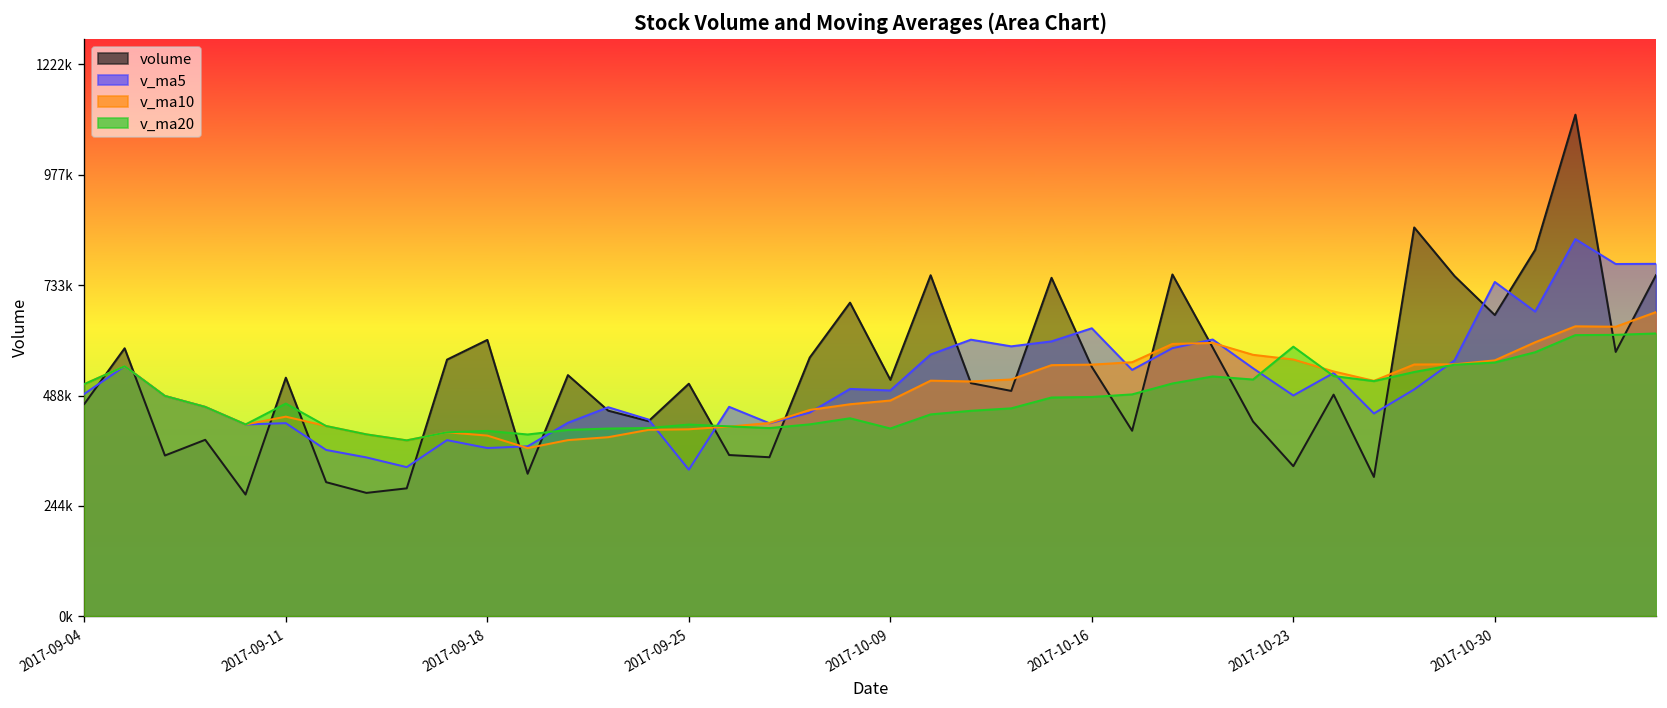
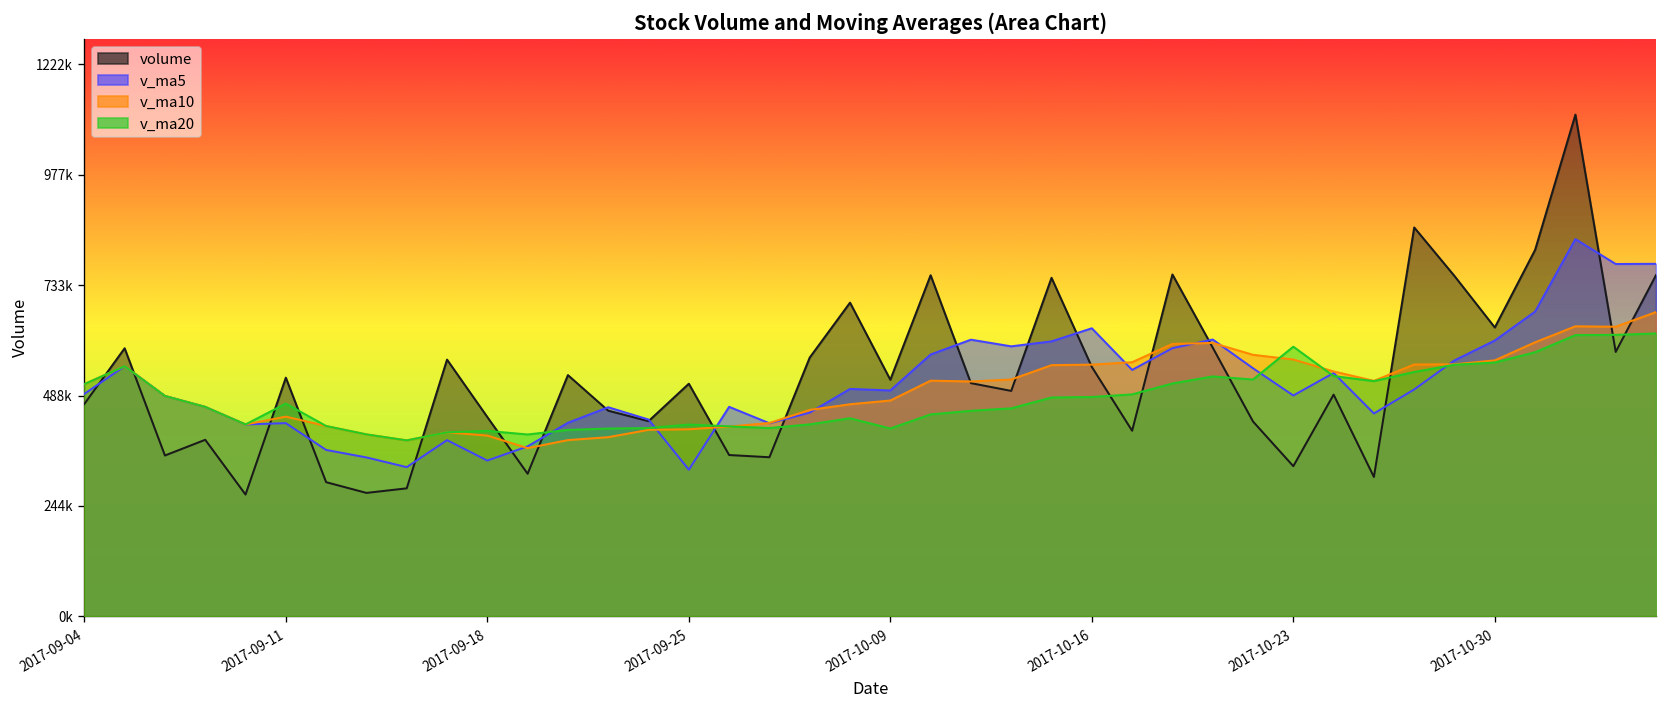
volume, 2017-09-18: 610000 -> 440000
v_ma5, 2017-09-18: 370000 -> 340000
volume, 2017-10-30: 670000 -> 640000
v_ma5, 2017-10-30: 740000 -> 610000
